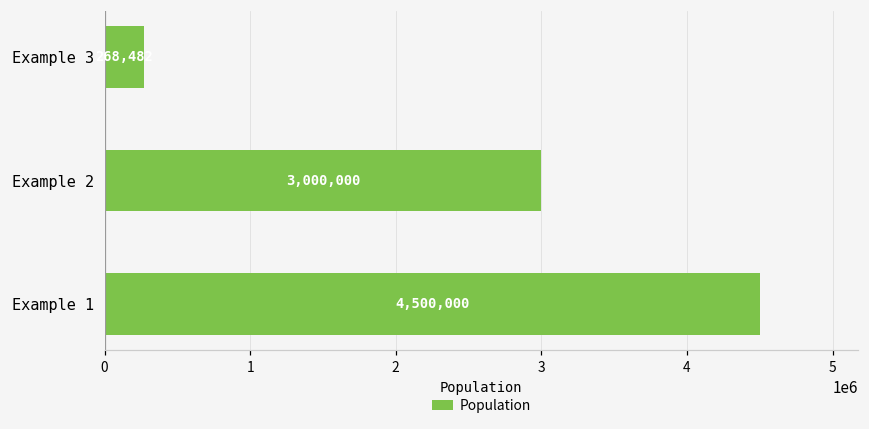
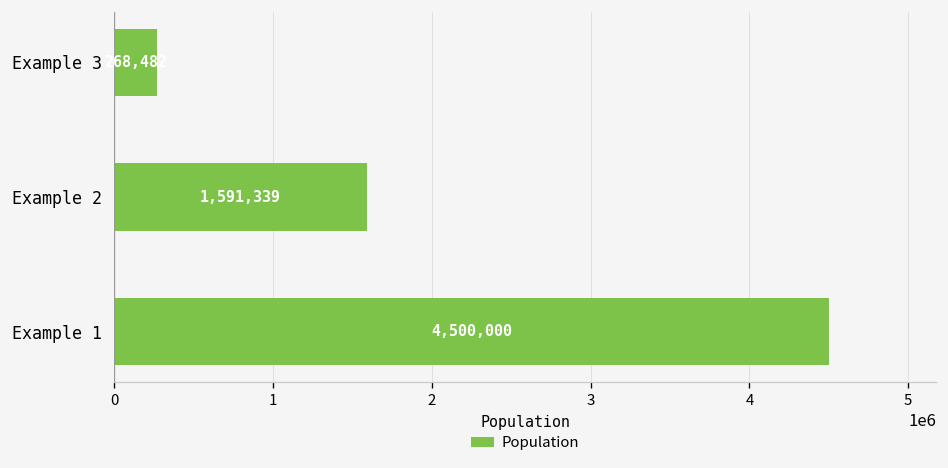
Example 2: 3,000,000 -> 1,591,339
